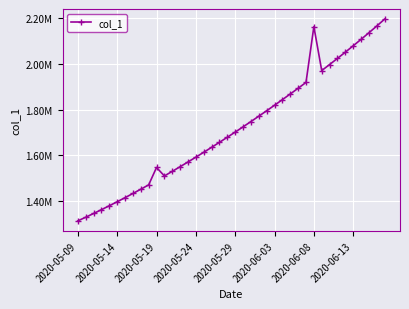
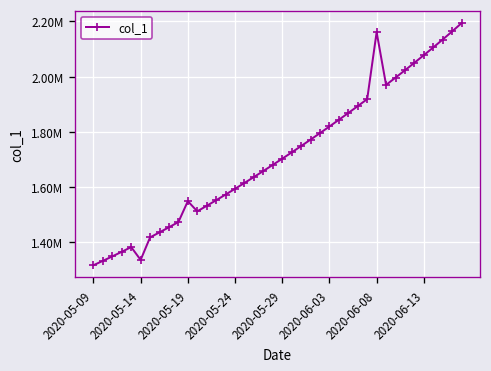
2020-05-14: 1400000 -> 1330000
